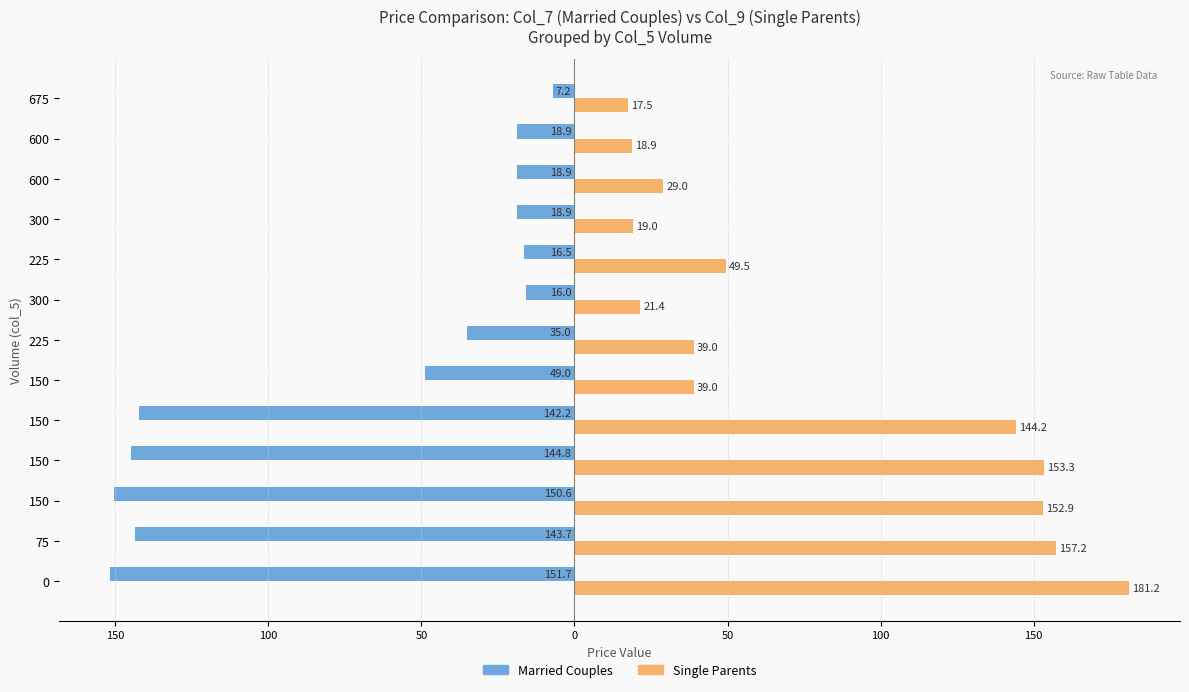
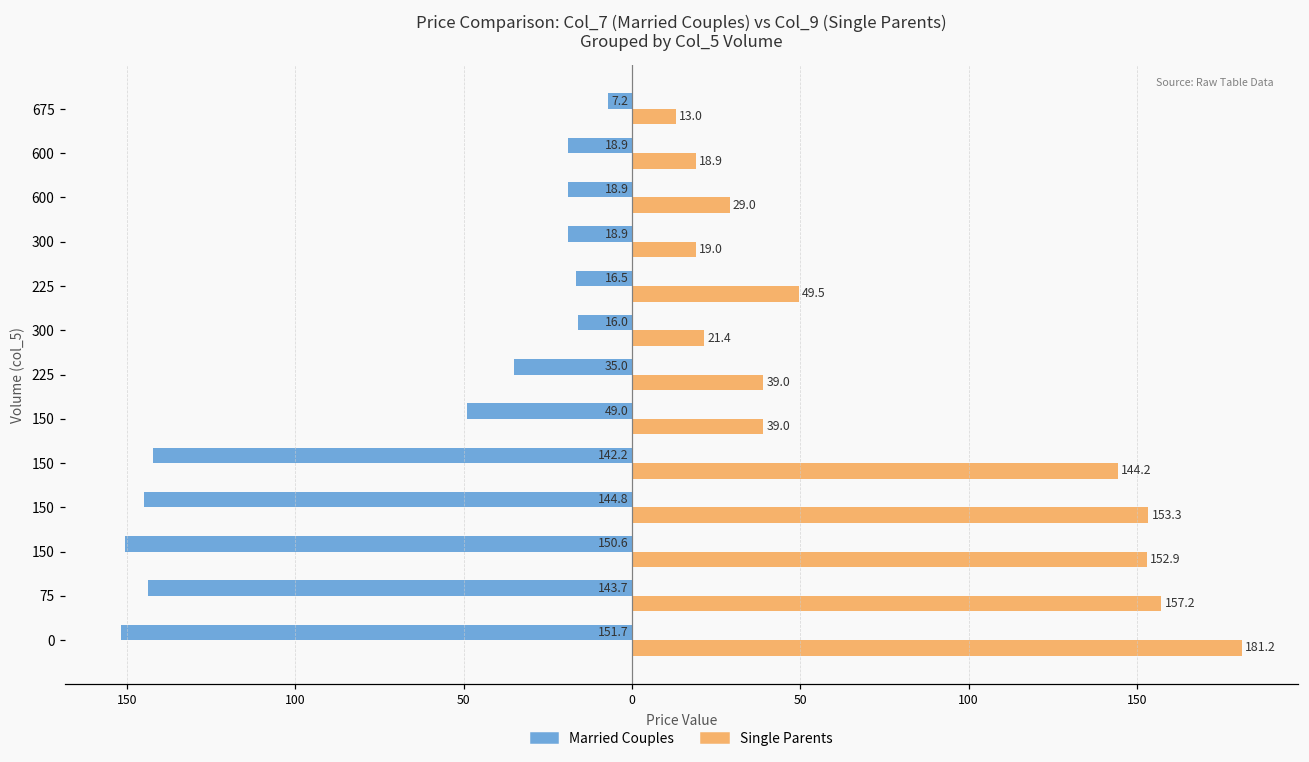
Single Parents, 675: 17.5 -> 13.0
